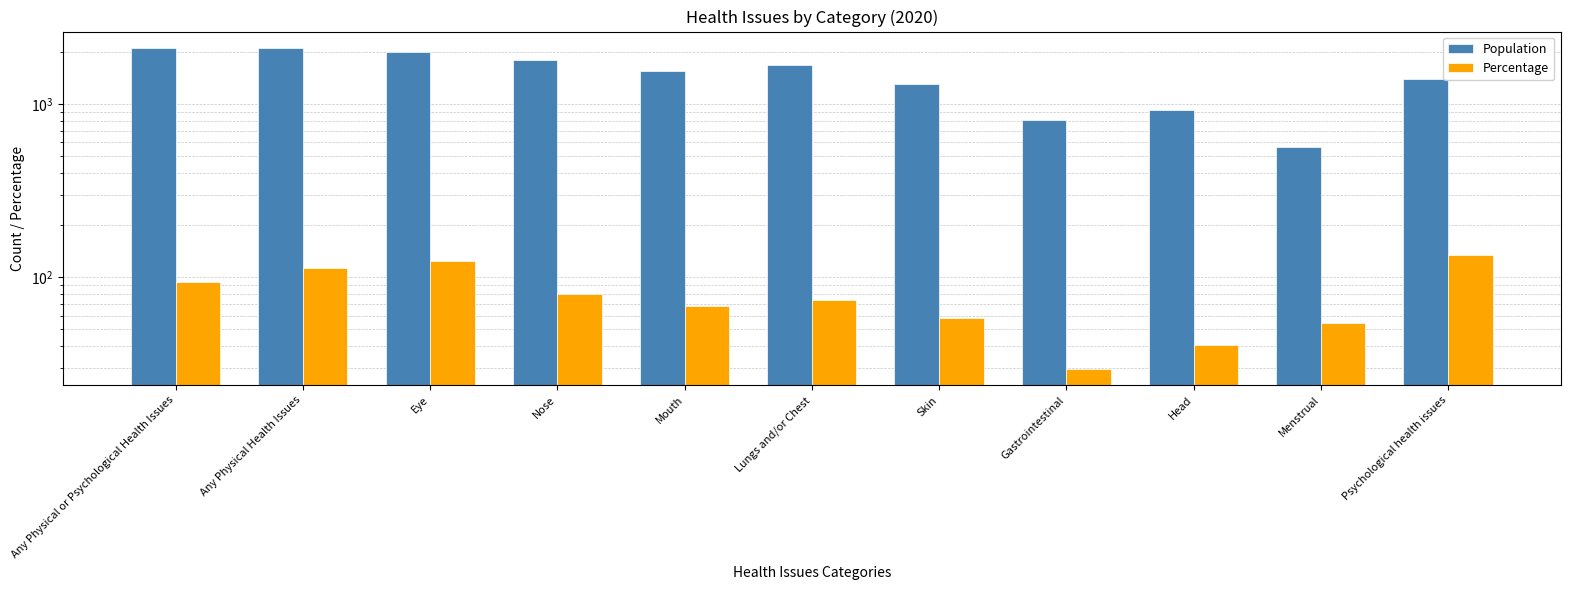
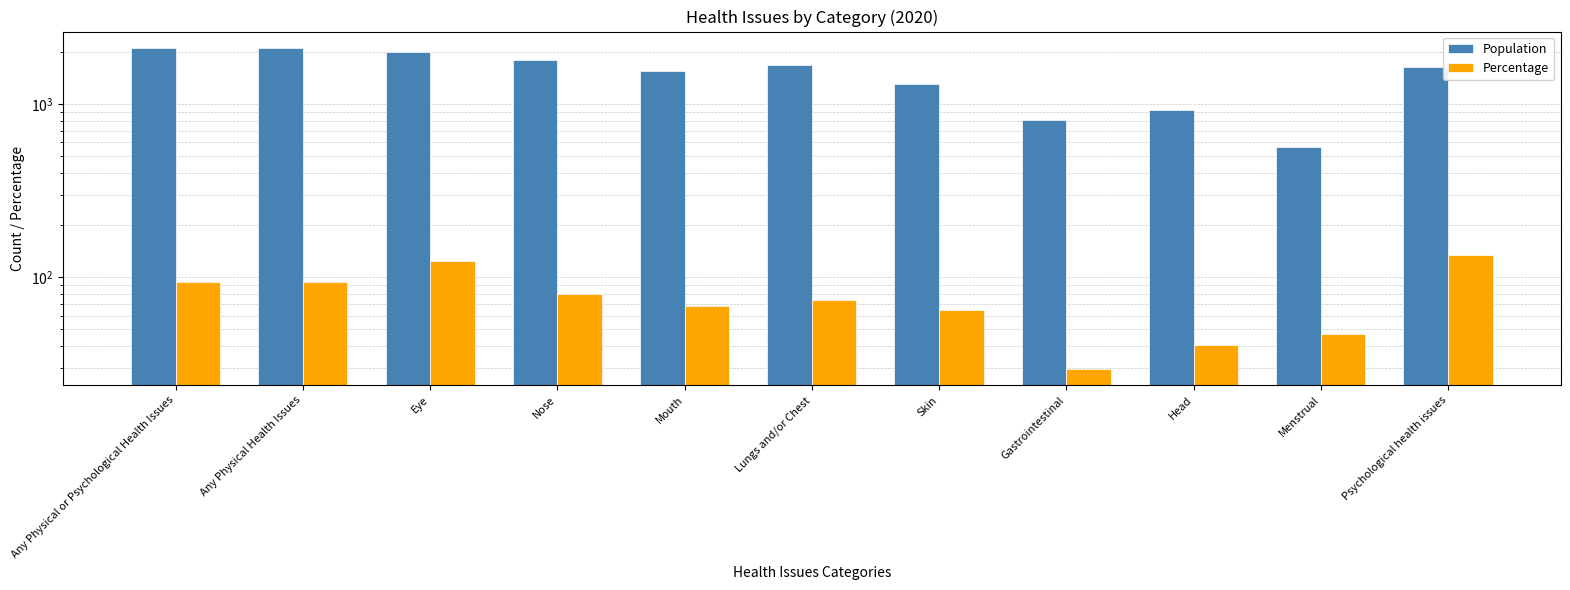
Percentage, Any Physical Health Issues: 110 -> 90
Percentage, Skin: 58 -> 65
Percentage, Menstrual: 55 -> 47
Population, Psychological health issues: 1400 -> 1600
